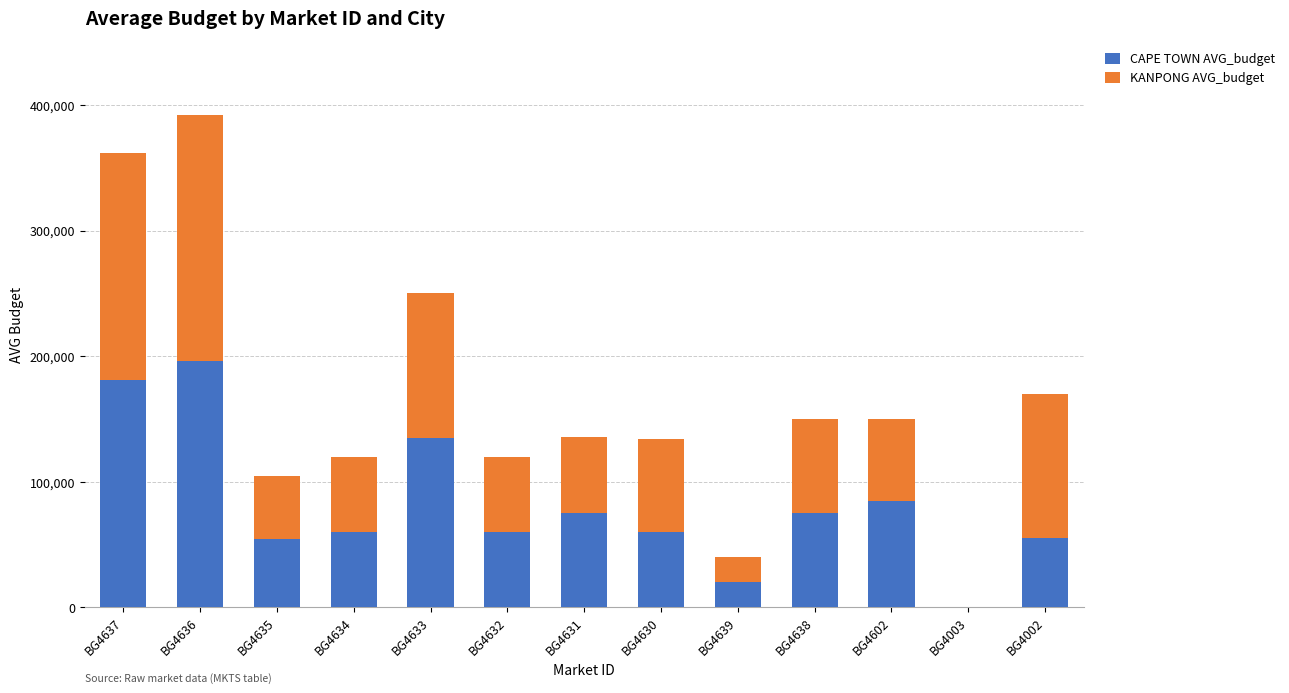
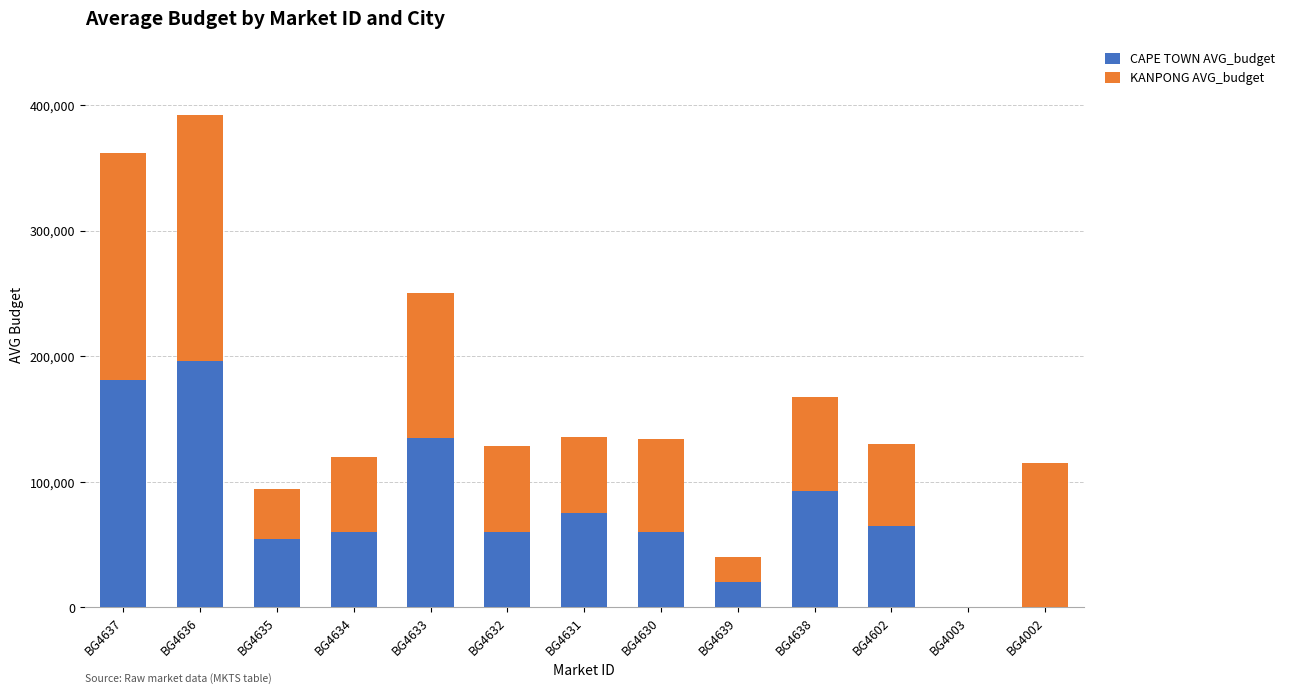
KANPONG AVG_budget, BG4635: 51,000 -> 40,000
KANPONG AVG_budget, BG4632: 60,000 -> 69,000
CAPE TOWN AVG_budget, BG4638: 75,000 -> 93,000
CAPE TOWN AVG_budget, BG4602: 85,000 -> 65,000
CAPE TOWN AVG_budget, BG4002: 55,000 -> 0
